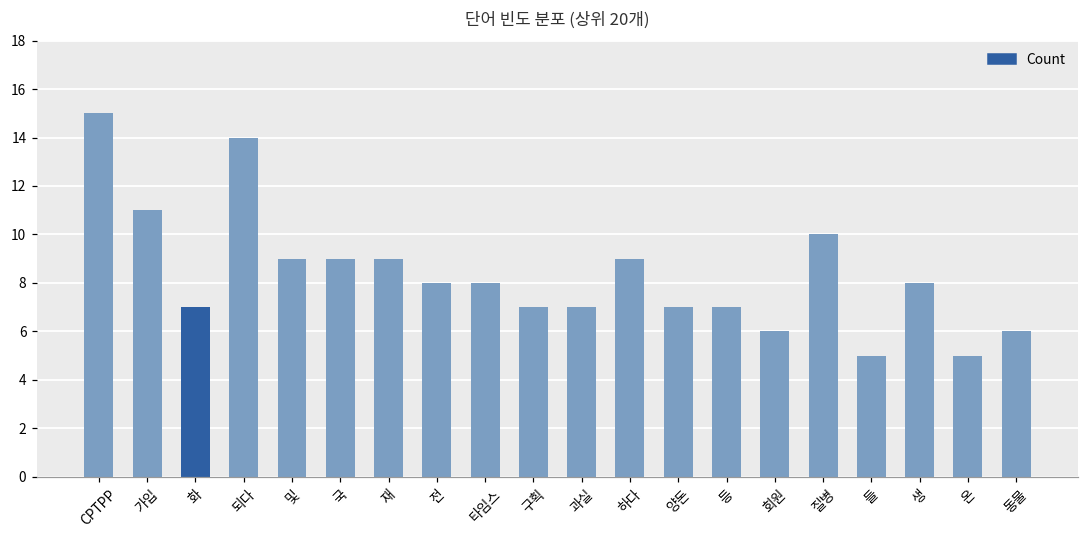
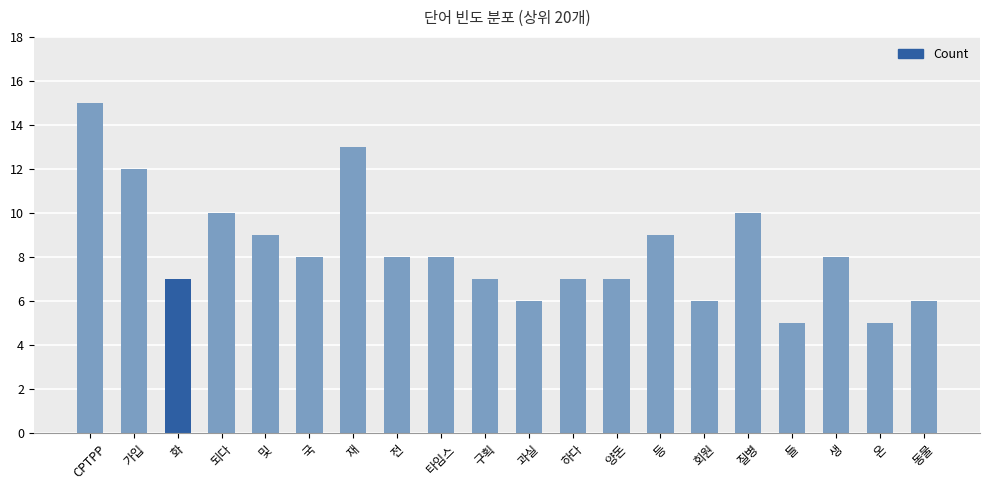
가입: 11 -> 12
되다: 14 -> 10
국: 9 -> 8
재: 9 -> 13
과실: 7 -> 6
하다: 9 -> 7
등: 7 -> 9
